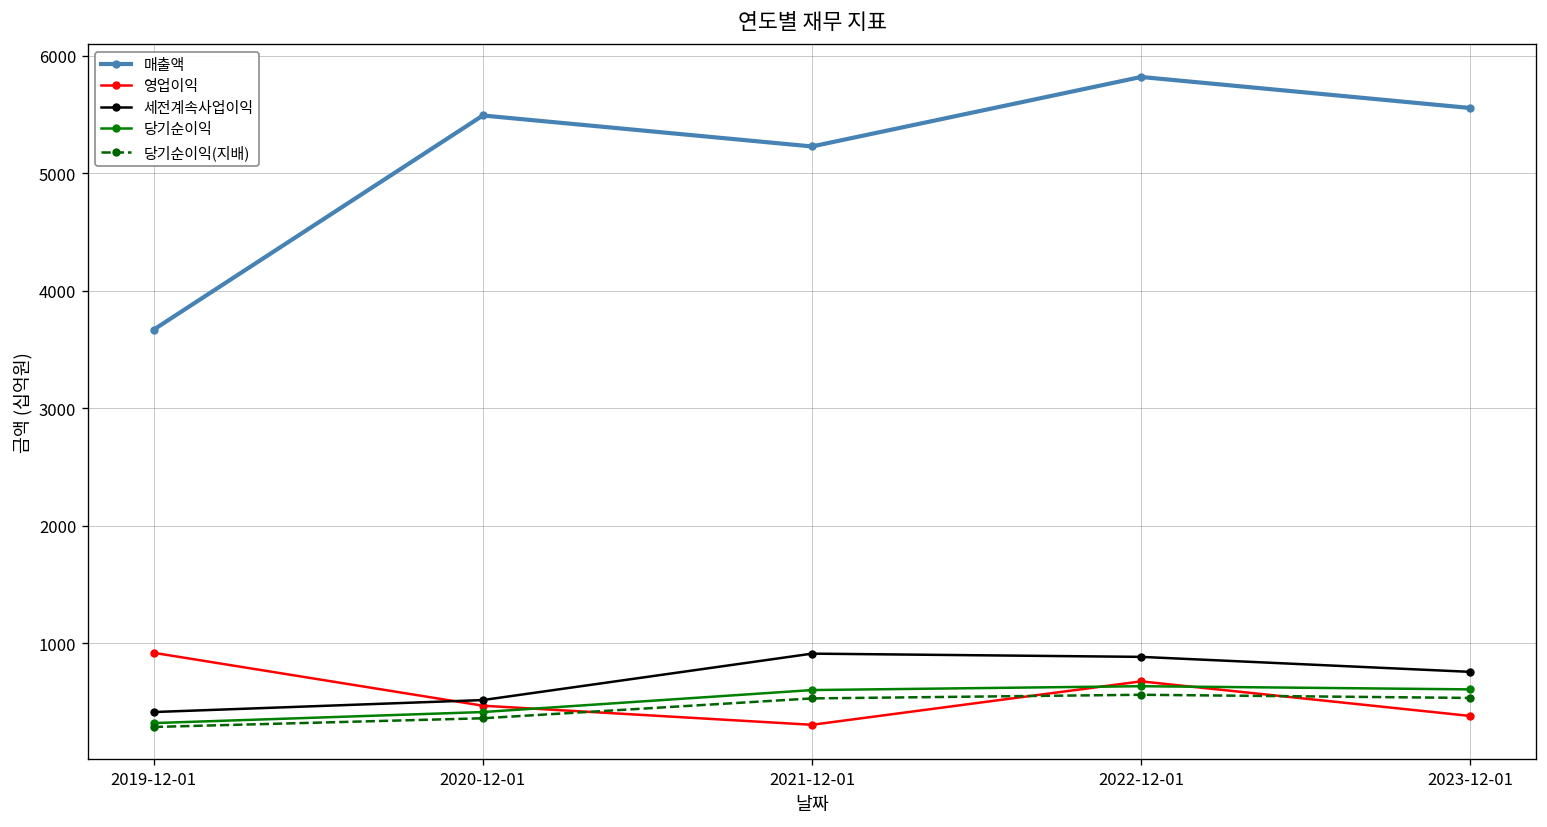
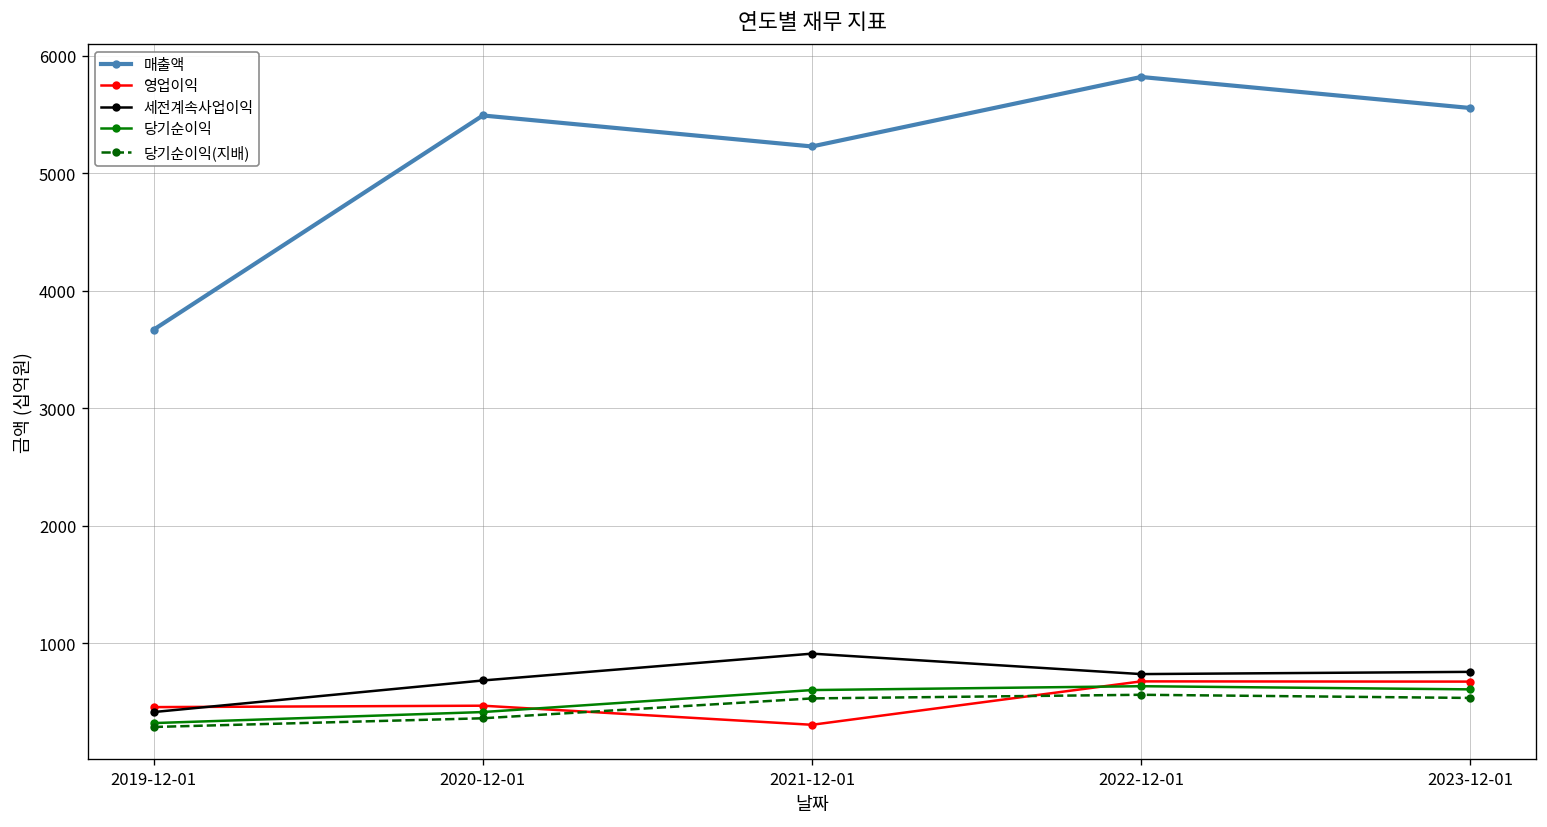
영업이익, 2019-12-01: 900 -> 500
세전계속사업이익, 2020-12-01: 500 -> 700
세전계속사업이익, 2022-12-01: 900 -> 700
영업이익, 2023-12-01: 400 -> 700
